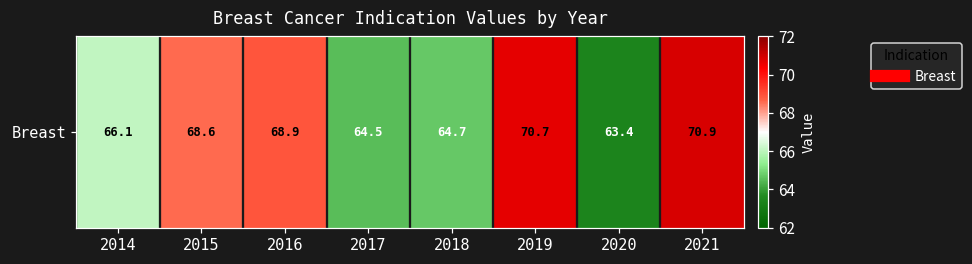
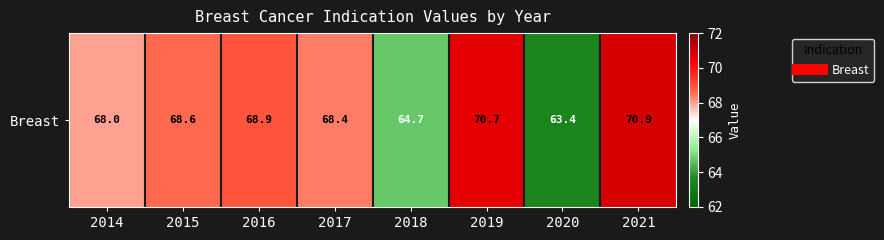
Breast, 2014: 66.1 -> 68.0
Breast, 2017: 64.5 -> 68.4
